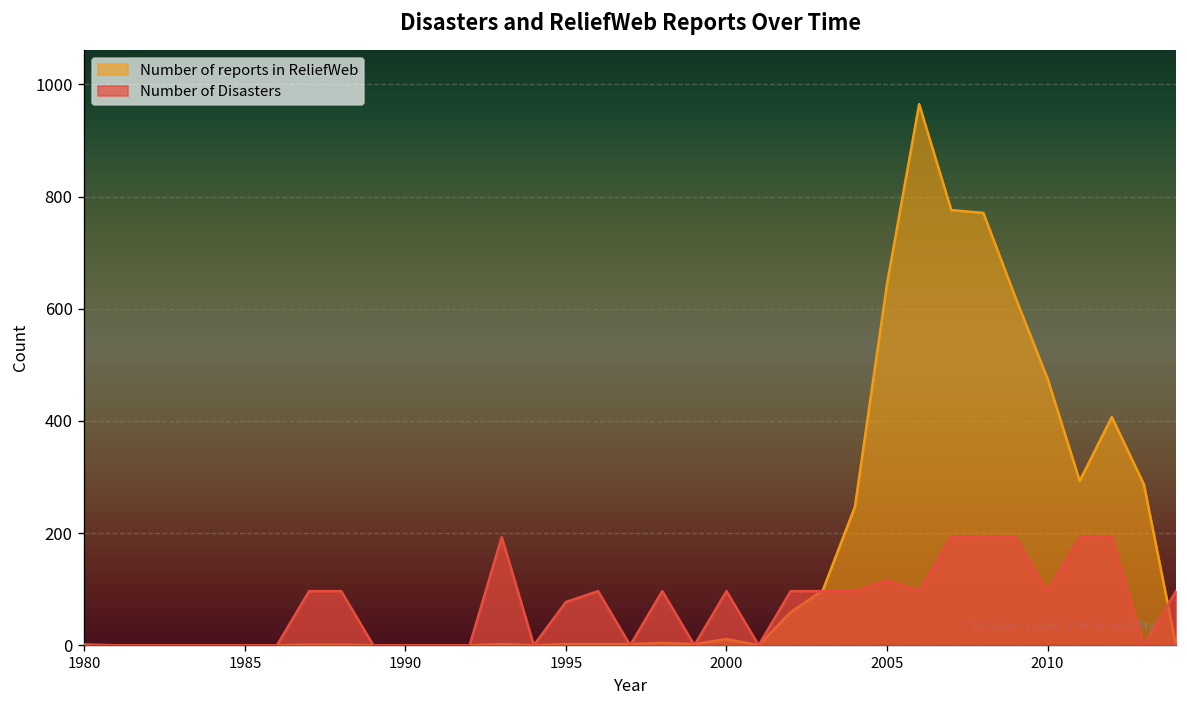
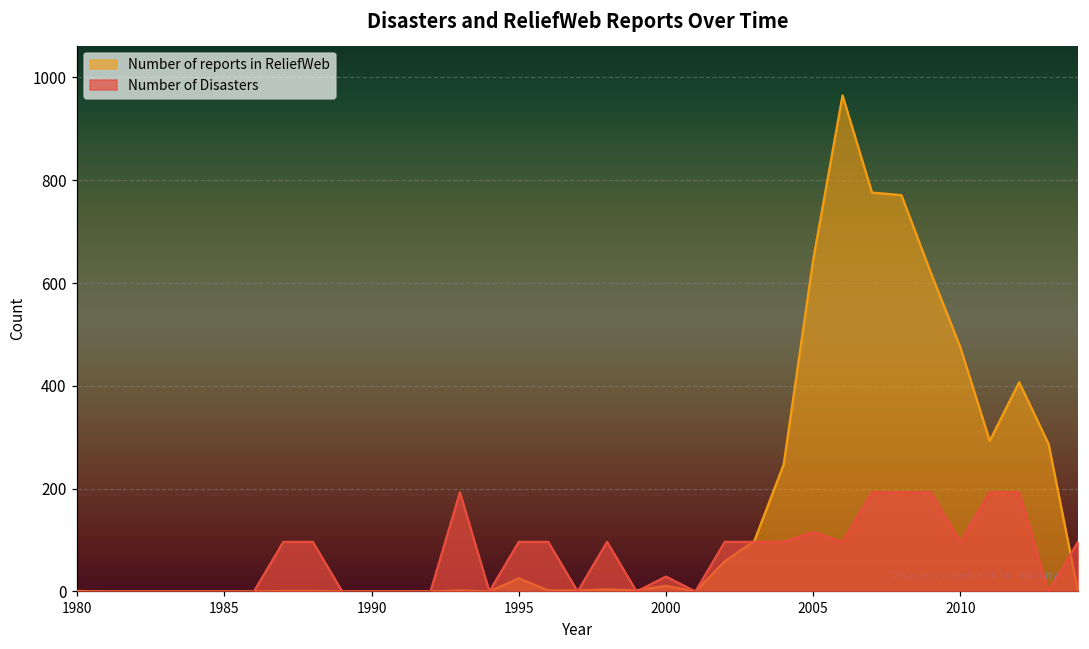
Number of reports in ReliefWeb, 1995: 0 -> 30
Number of Disasters, 1995: 80 -> 100
Number of Disasters, 2000: 100 -> 30
